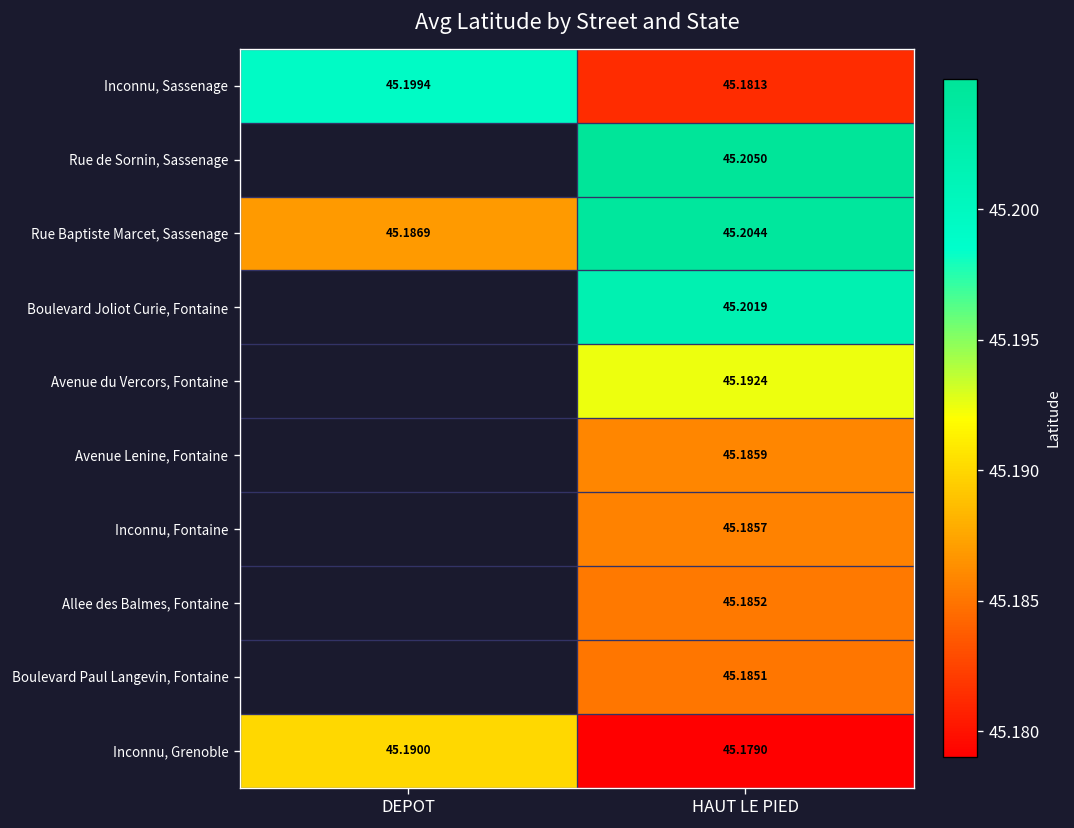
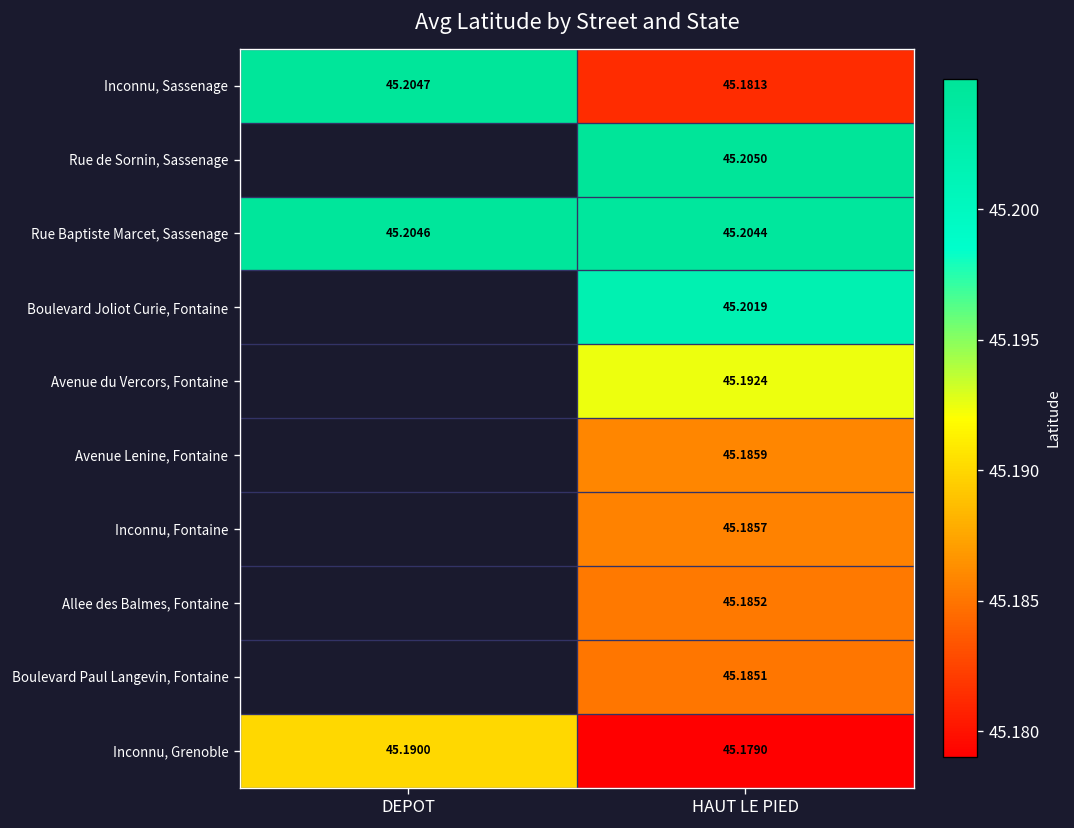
Inconnu, Sassenage, DEPOT: 45.1994 -> 45.2047
Rue Baptiste Marcet, Sassenage, DEPOT: 45.1869 -> 45.2046
